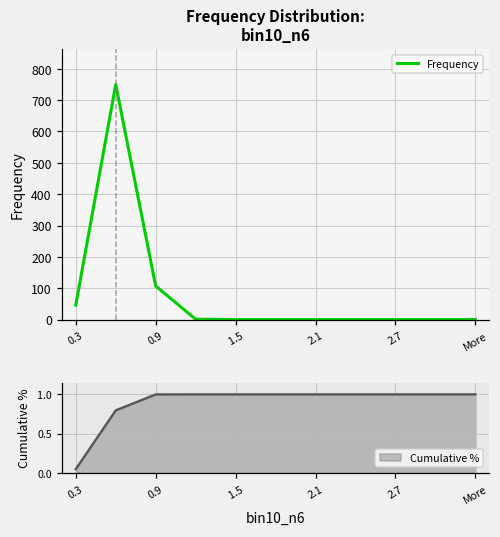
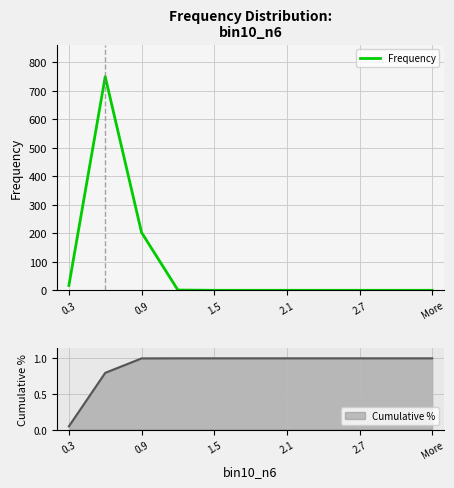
Frequency Distribution: bin10_n6, 0.3: 50 -> 20
Frequency Distribution: bin10_n6, 0.9: 110 -> 200
